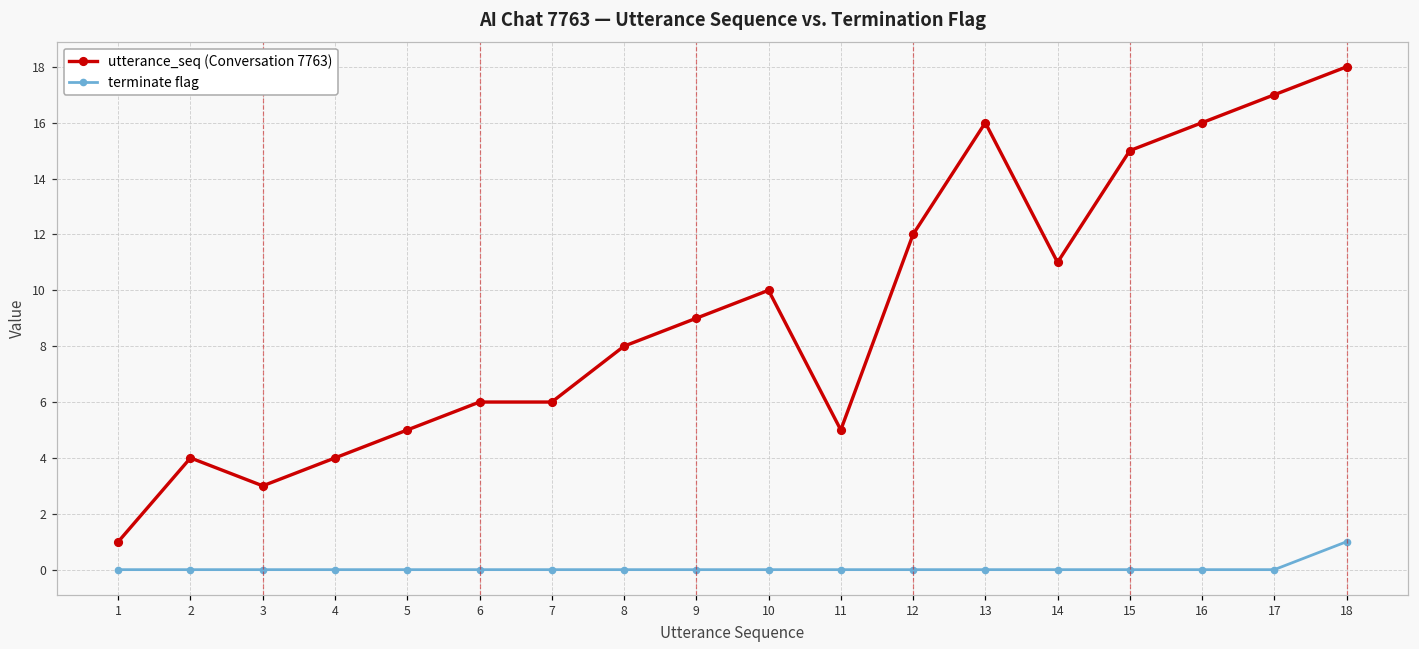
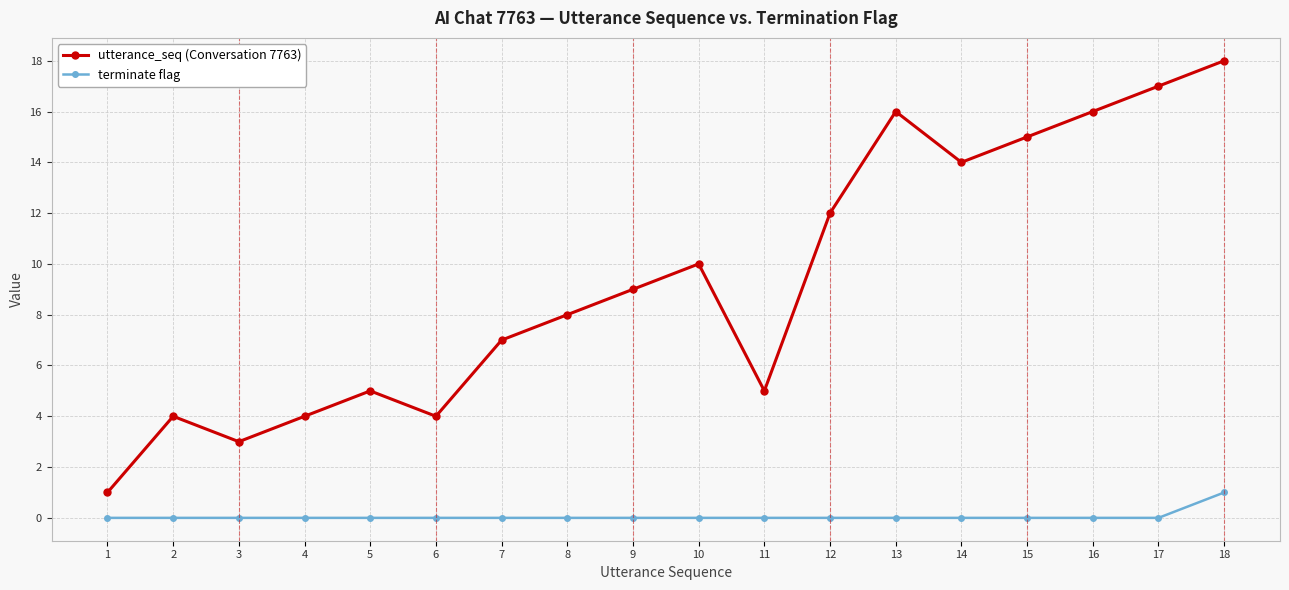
utterance_seq (Conversation 7763), 6: 6 -> 4
utterance_seq (Conversation 7763), 7: 6 -> 7
utterance_seq (Conversation 7763), 14: 11 -> 14
